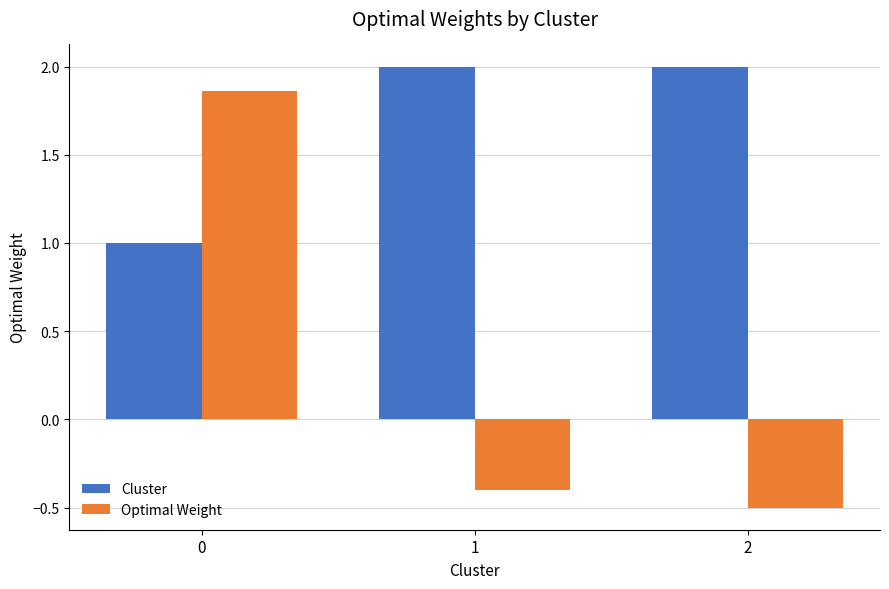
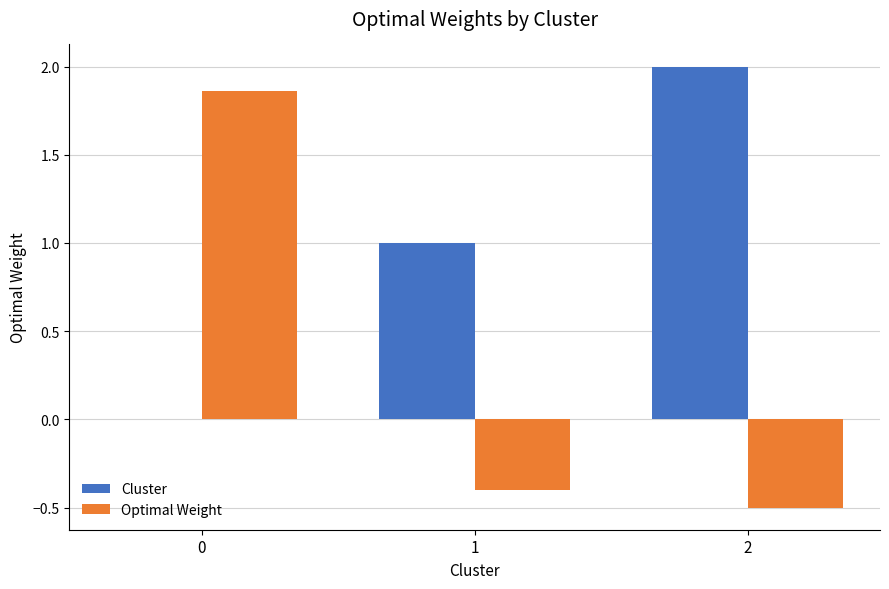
Cluster, 0: 1 -> 0
Cluster, 1: 2 -> 1
